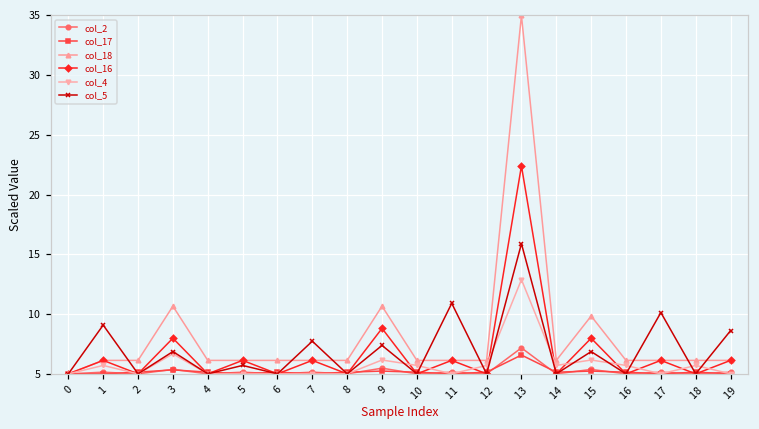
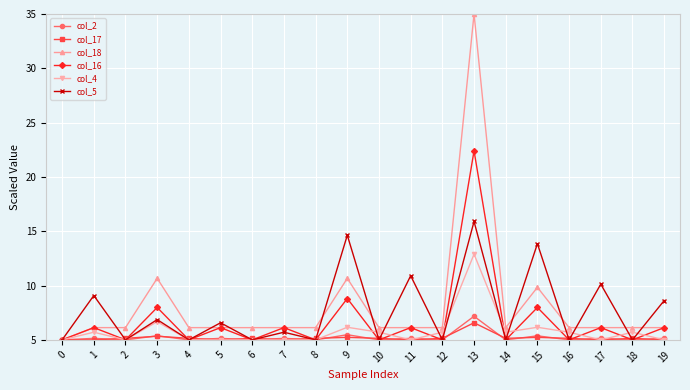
col_5, 5: 5.7 -> 6.6
col_5, 7: 7.7 -> 5.7
col_5, 9: 7.4 -> 14.6
col_5, 15: 6.9 -> 13.9
